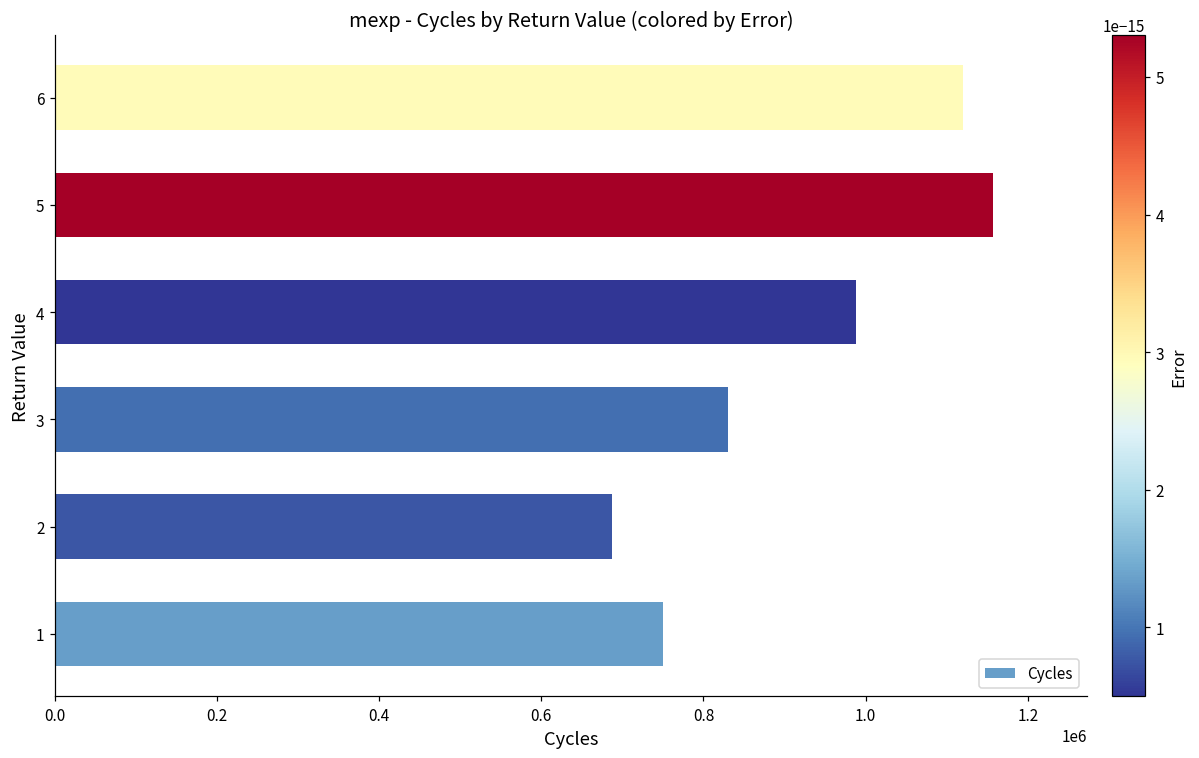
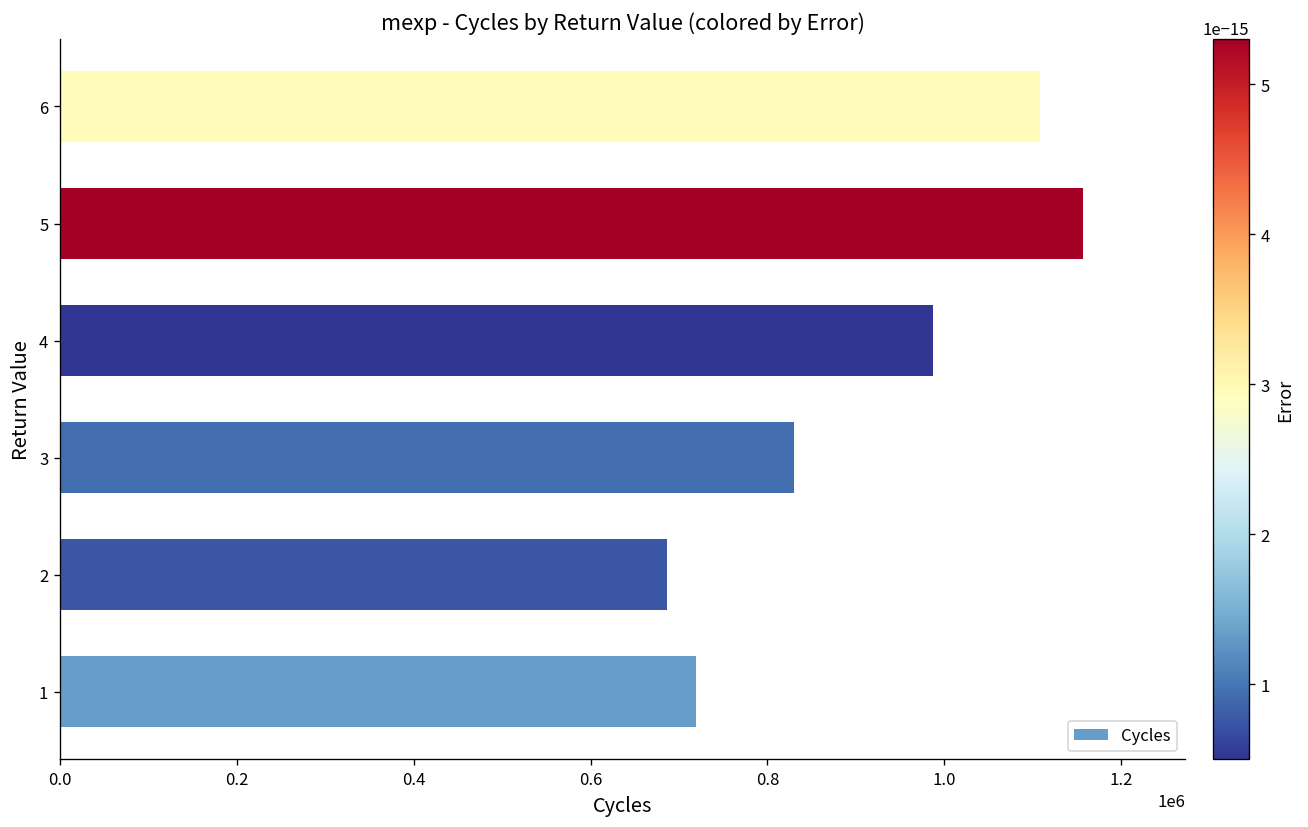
6: 1120000 -> 1110000
1: 750000 -> 720000
